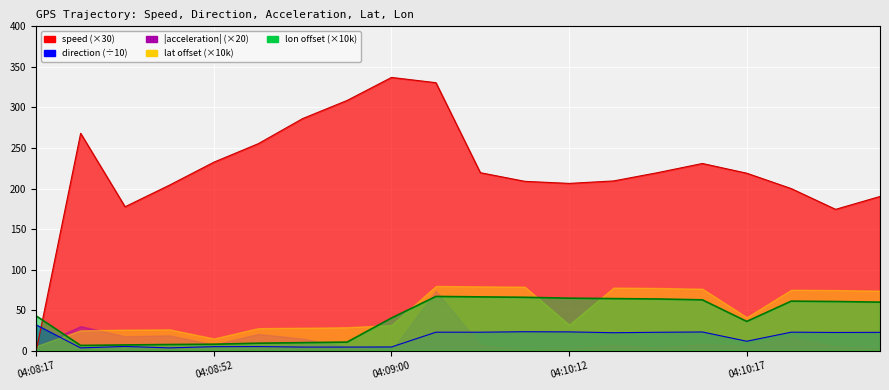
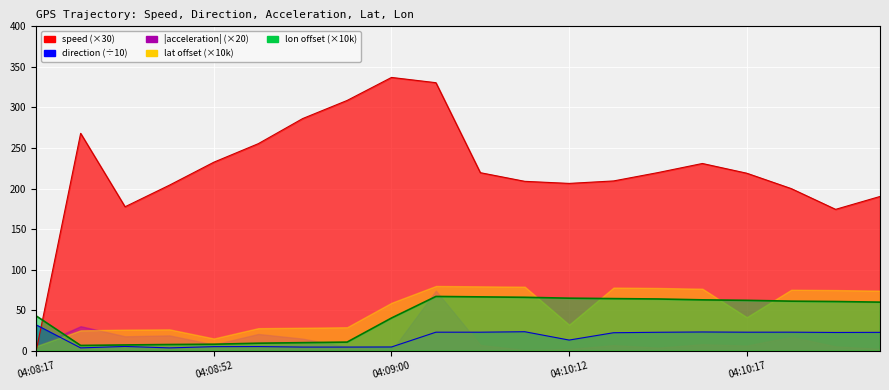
lat offset (×10k), 04:09:00: 30 -> 60
direction (÷10), 04:10:12: 20 -> 10
direction (÷10), 04:10:17: 10 -> 20
lon offset (×10k), 04:10:17: 40 -> 60
